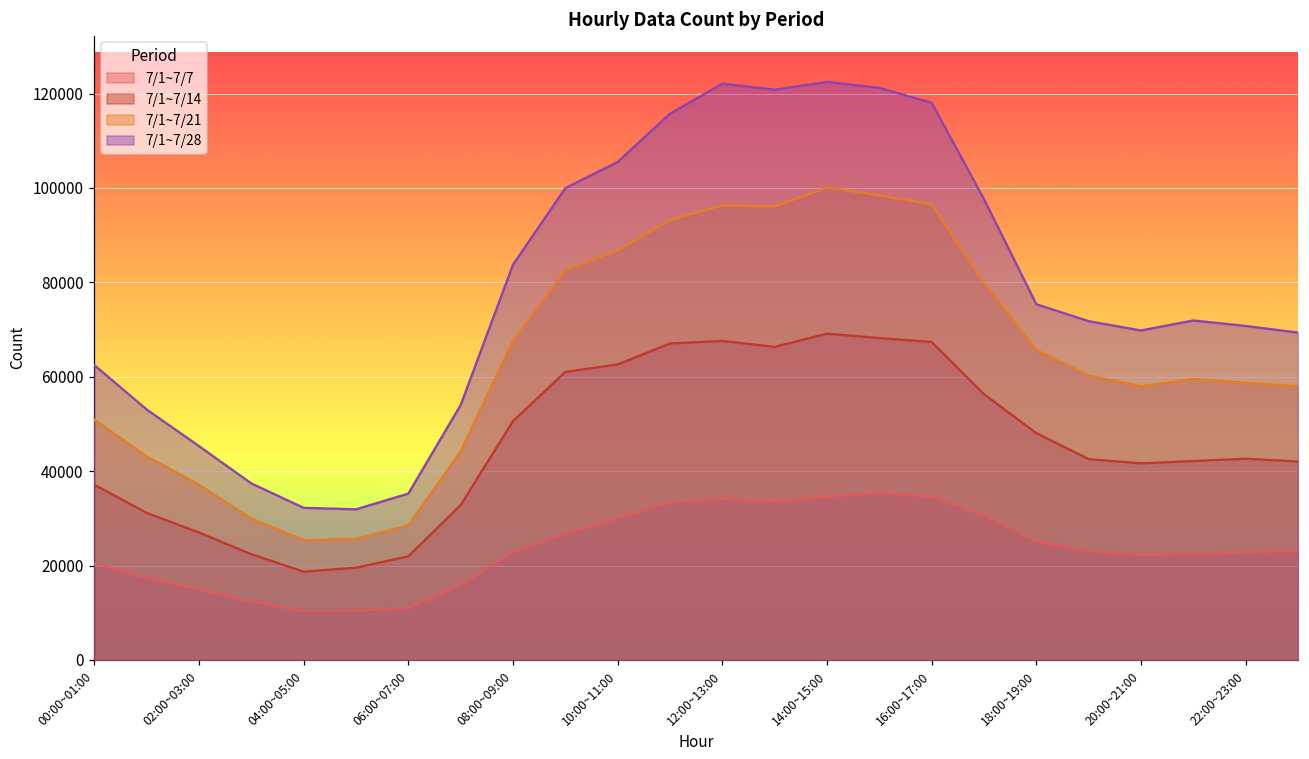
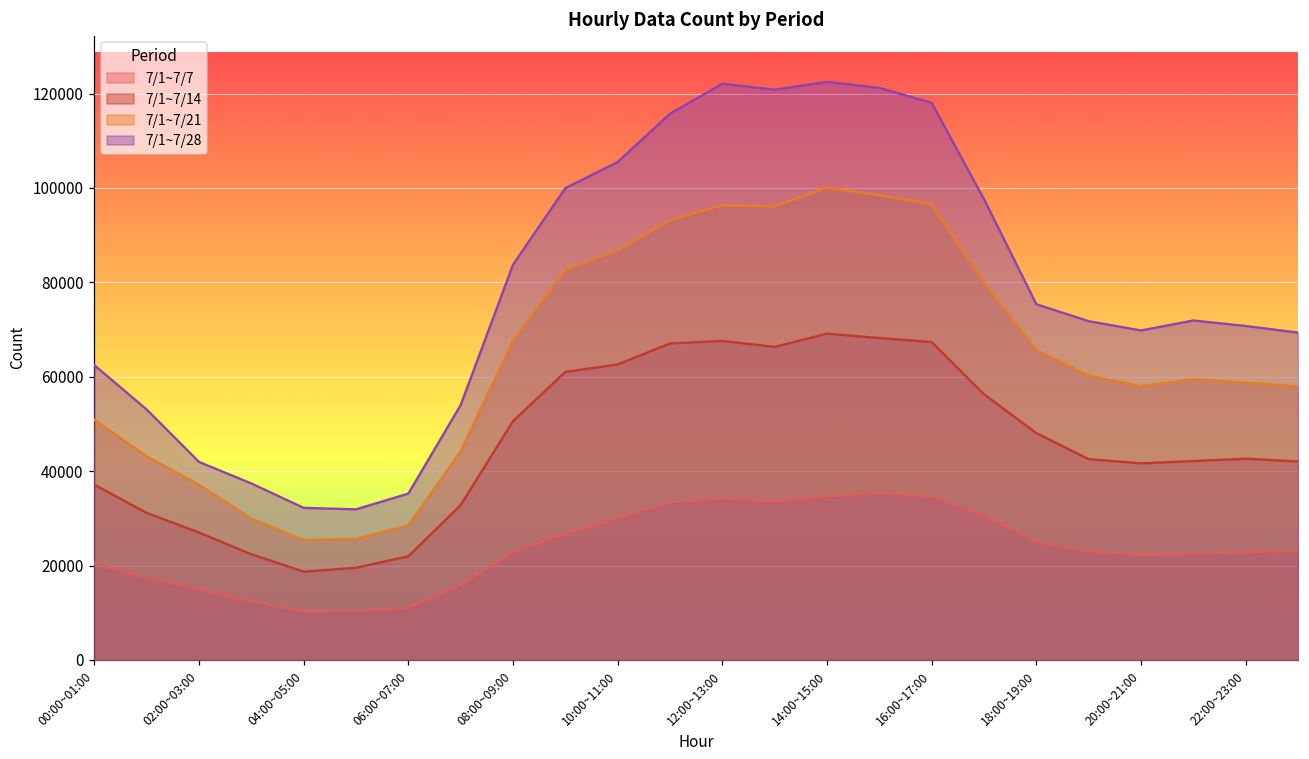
7/1~7/28, 02:00~03:00: 45000 -> 42000
